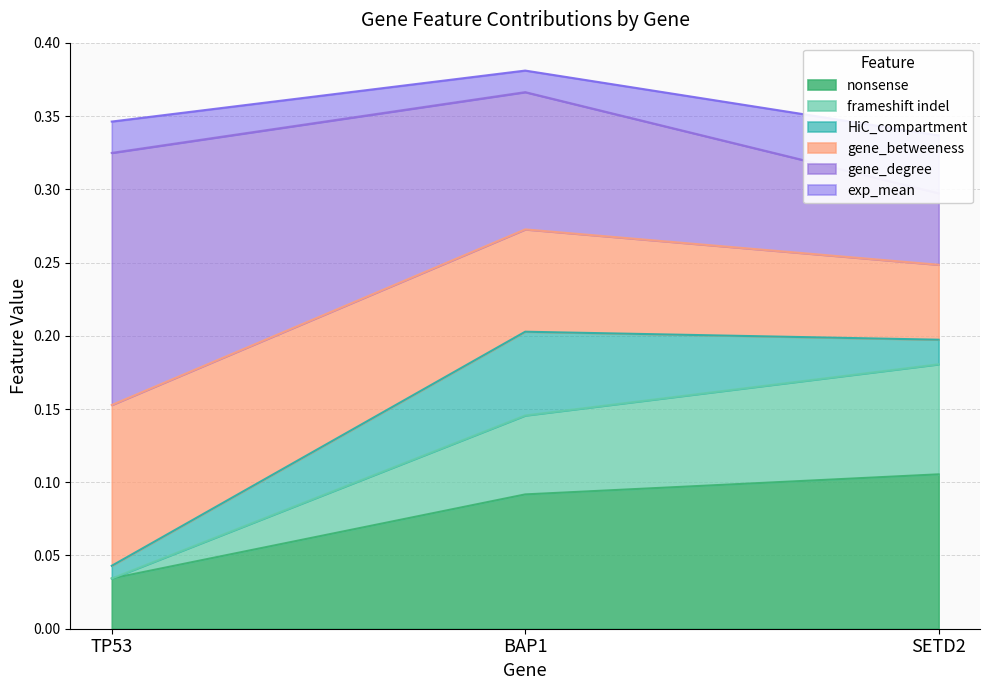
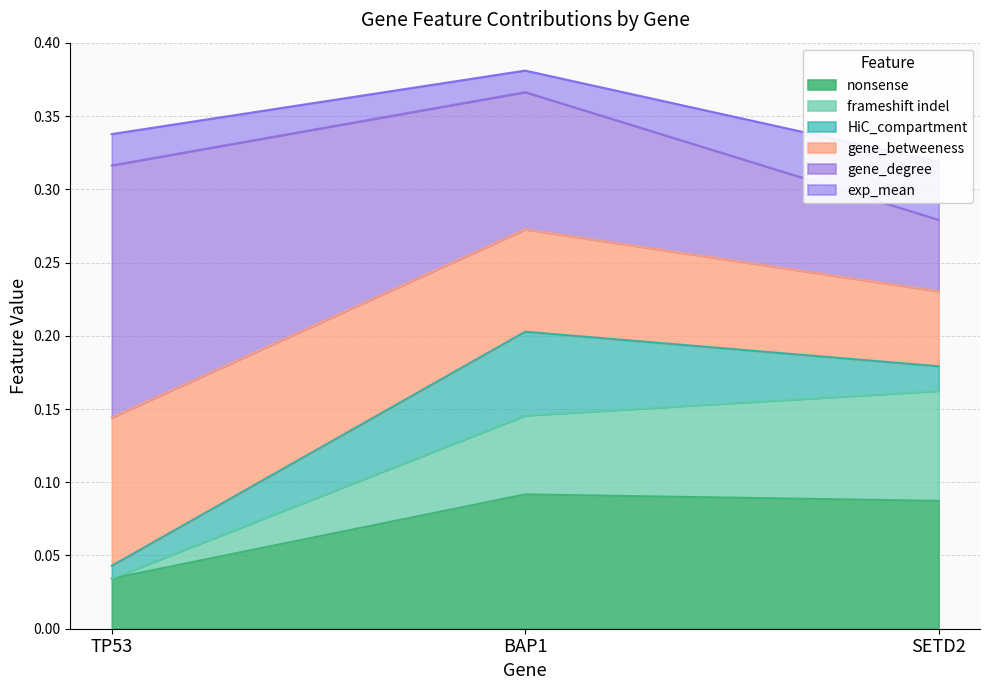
gene_betweeness, TP53: 0.110 -> 0.101
nonsense, SETD2: 0.105 -> 0.087
